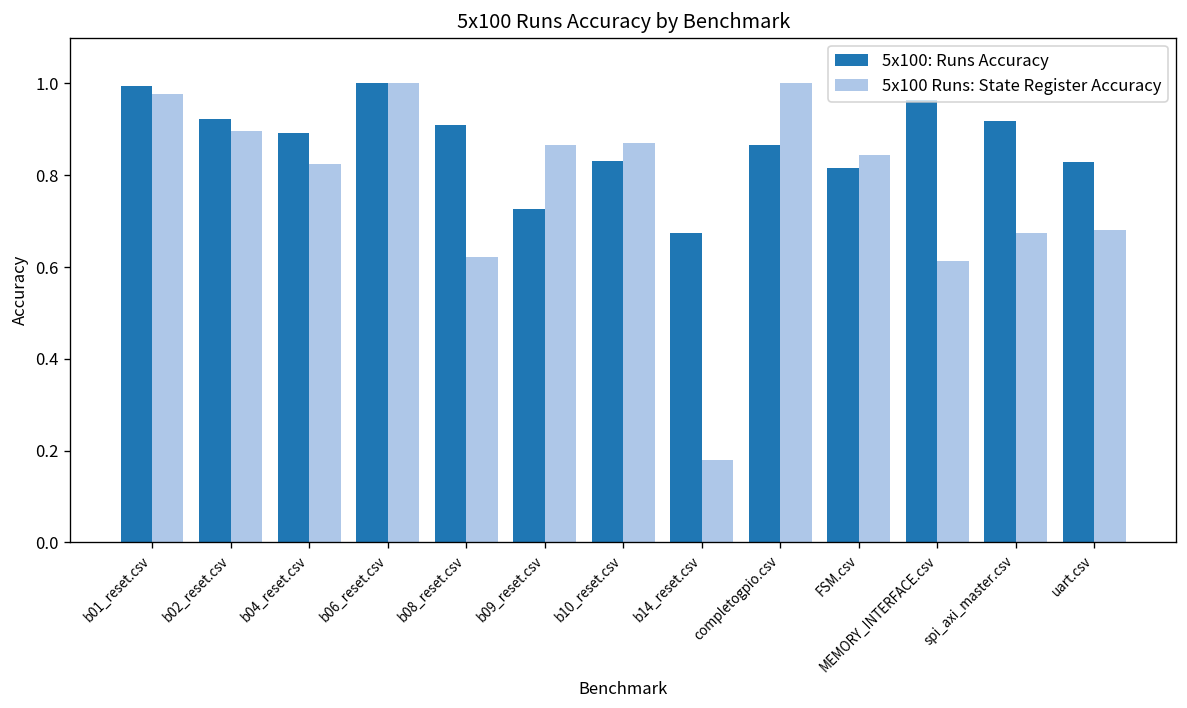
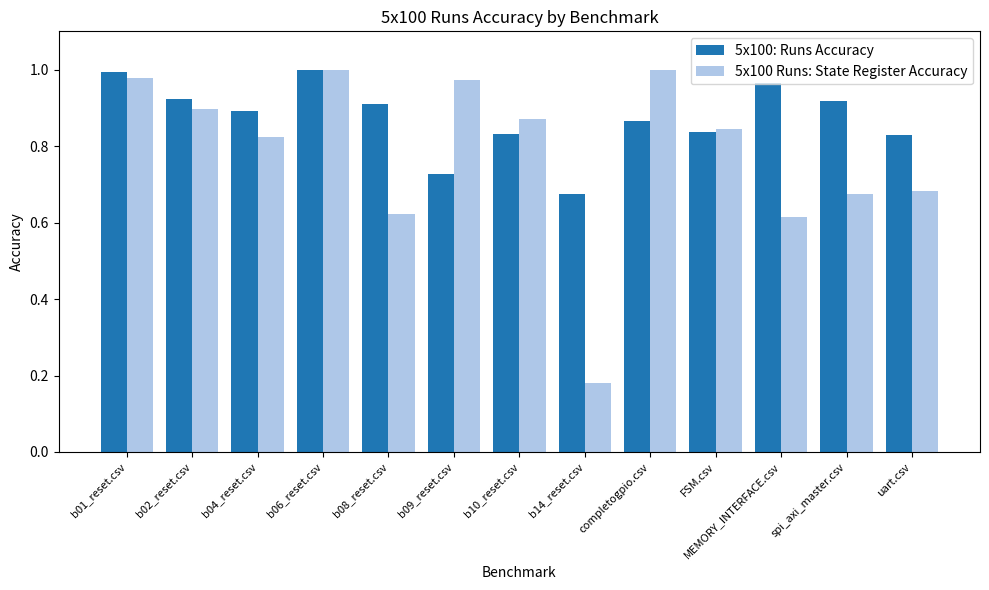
5x100 Runs: State Register Accuracy, b09_reset.csv: 0.87 -> 0.97
5x100: Runs Accuracy, FSM.csv: 0.82 -> 0.84
